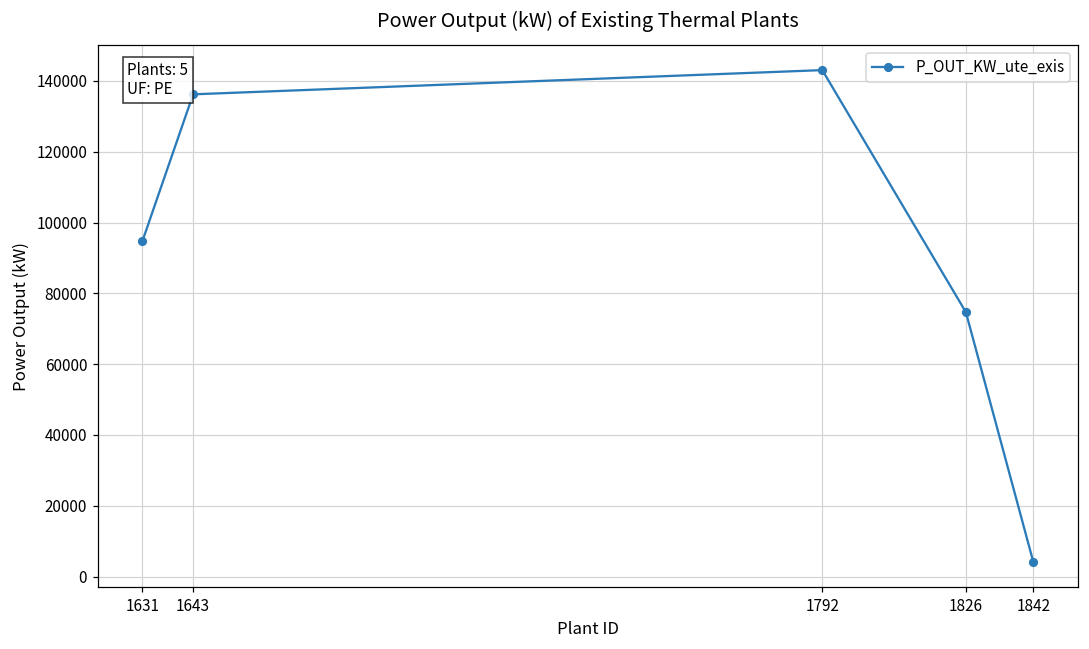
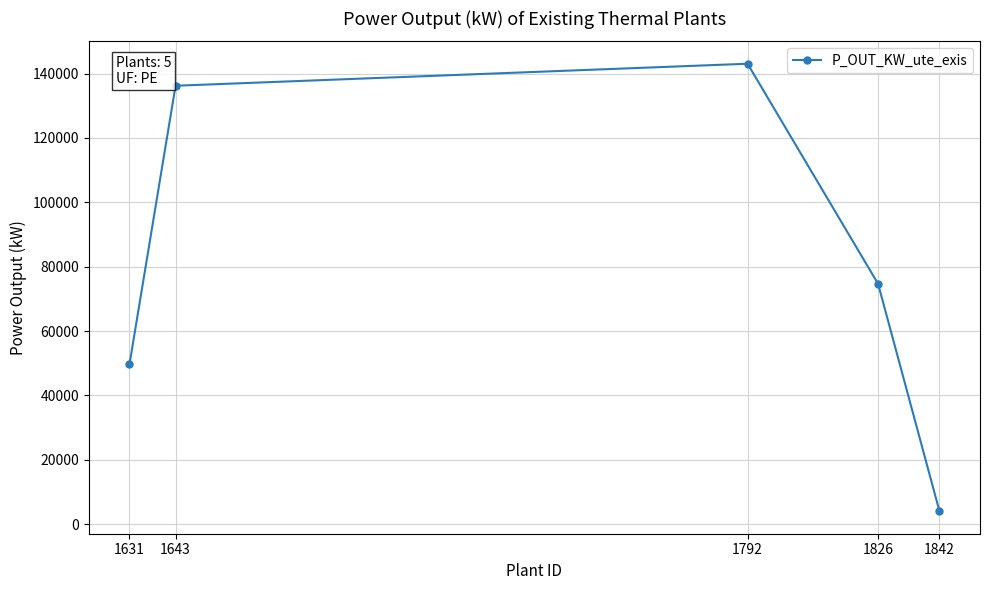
1631: 95000 -> 50000
